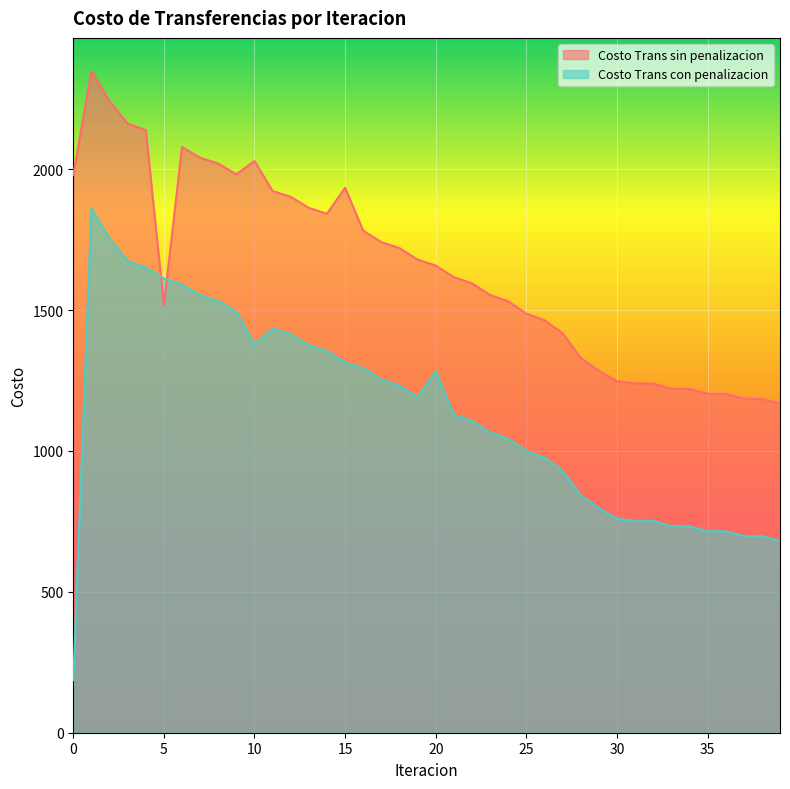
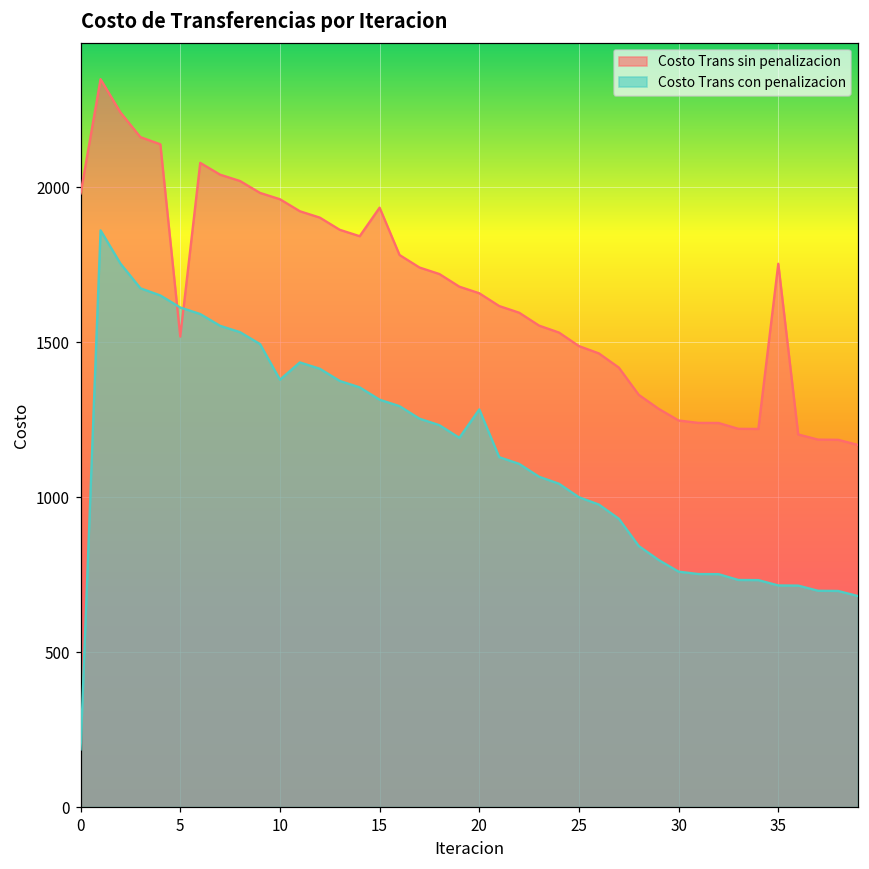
Costo Trans sin penalizacion, 10: 2030 -> 1960
Costo Trans sin penalizacion, 35: 1200 -> 1750
